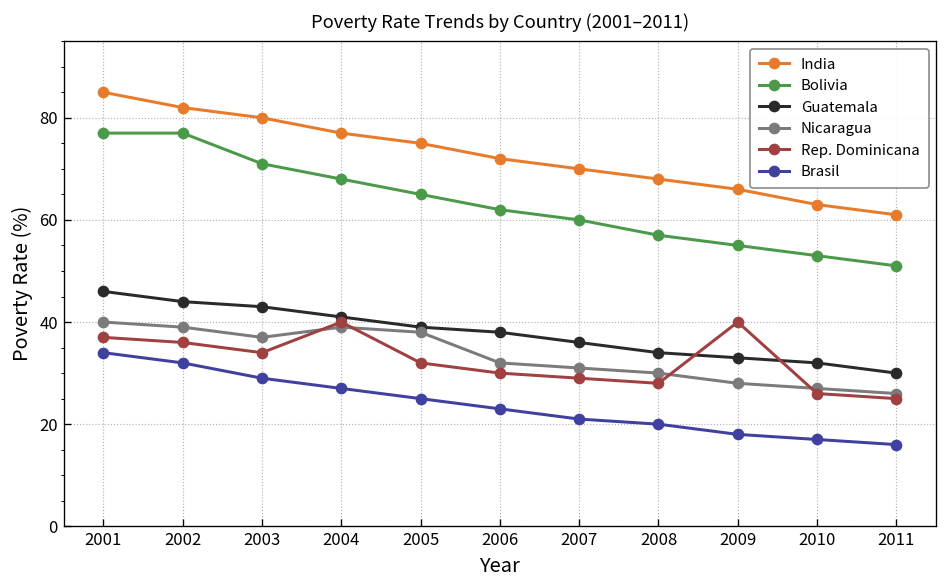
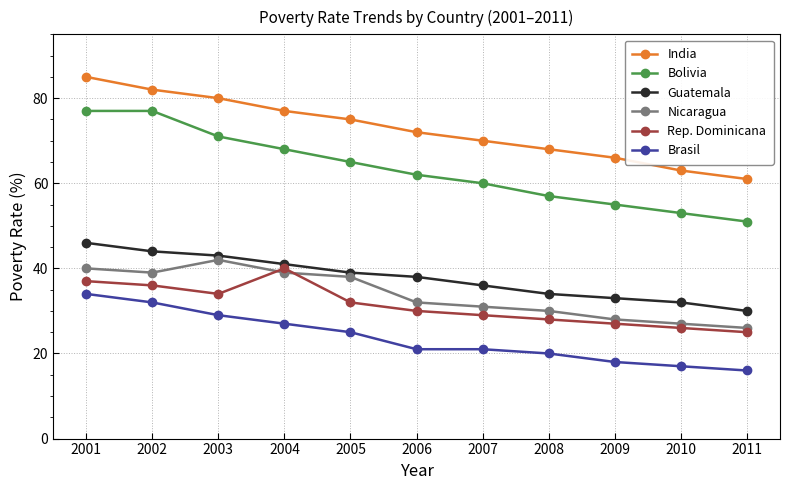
Nicaragua, 2003: 37 -> 42
Brasil, 2006: 23 -> 21
Rep. Dominicana, 2009: 40 -> 27
